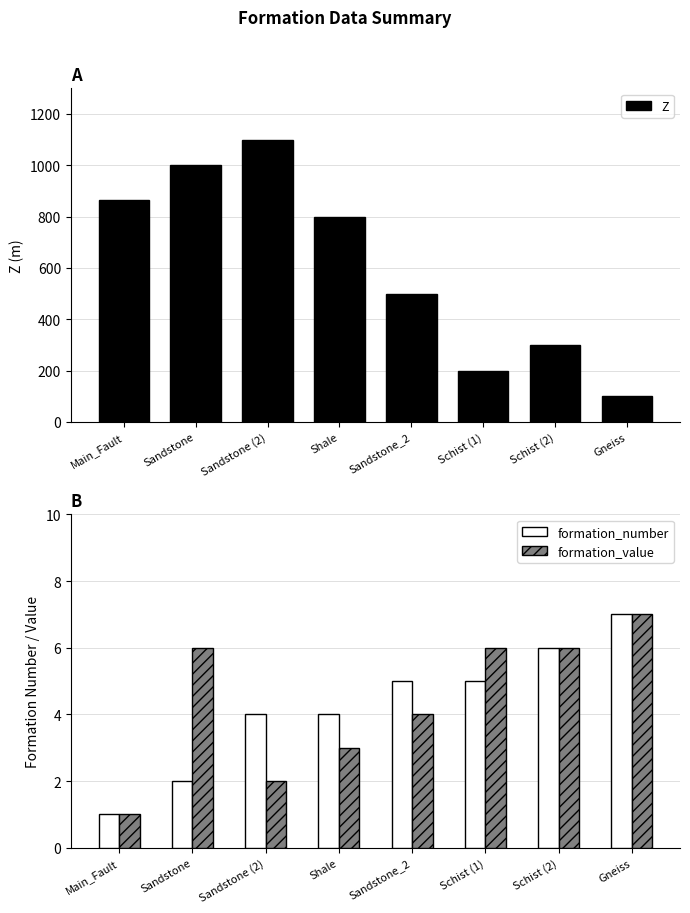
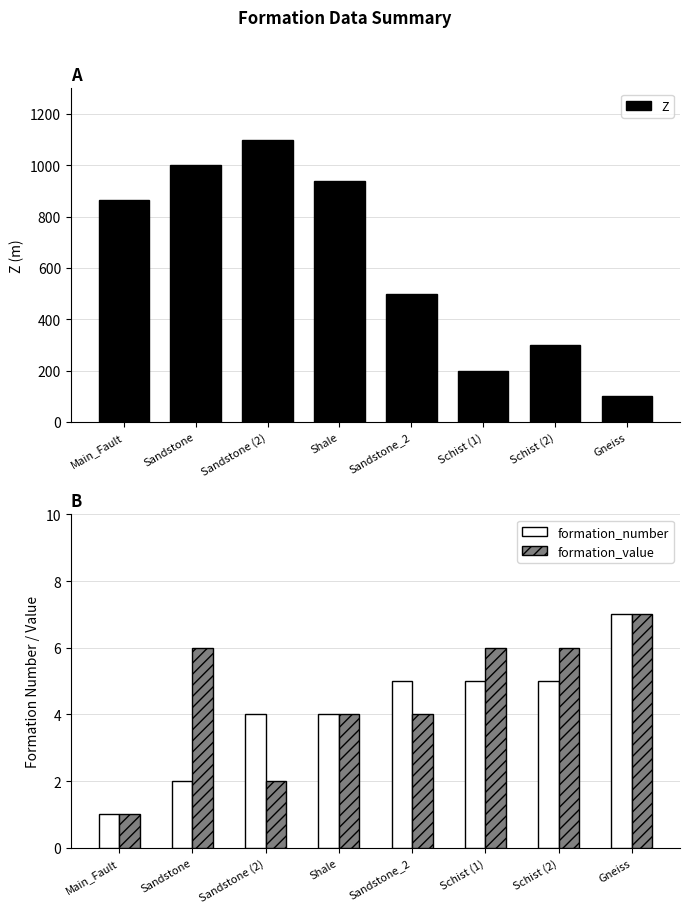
A, Shale: 800 -> 940
B, formation_value, Shale: 3 -> 4
B, formation_number, Schist (2): 6 -> 5
